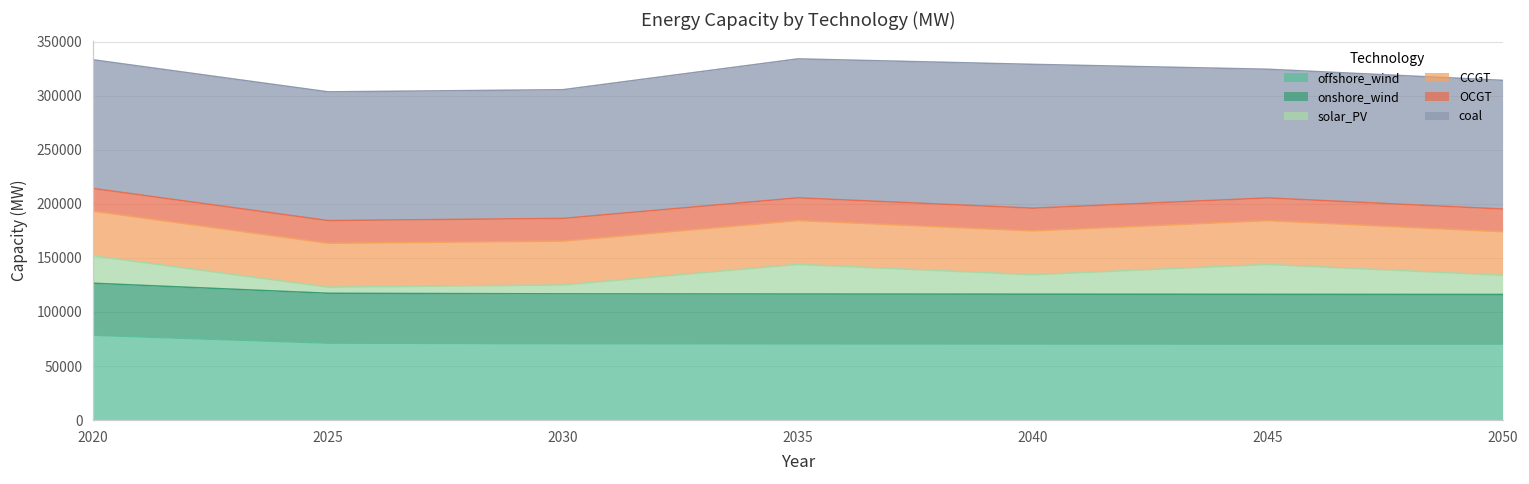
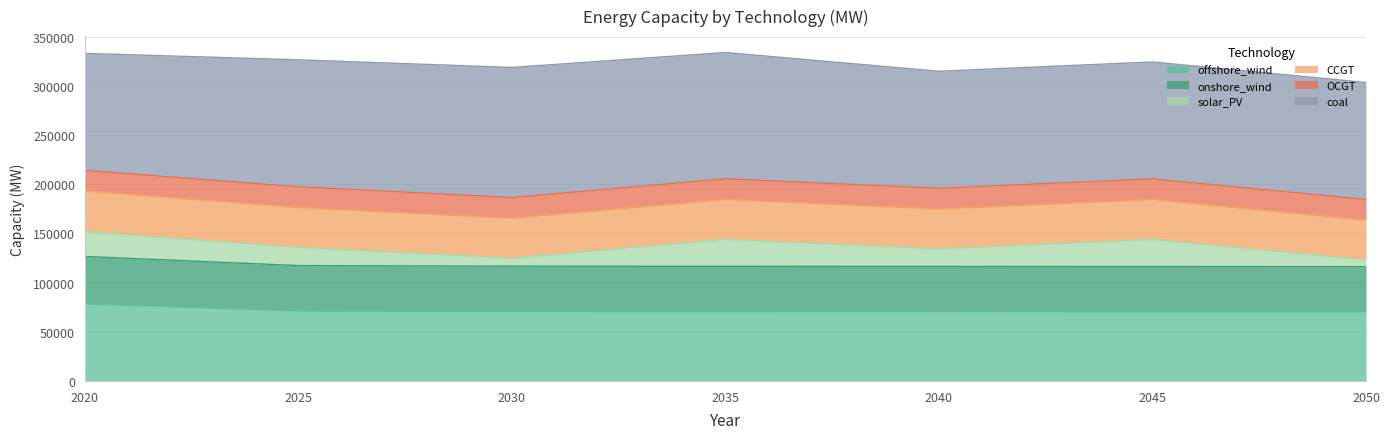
solar_PV, 2025: 10000 -> 20000
coal, 2025: 120000 -> 130000
coal, 2030: 120000 -> 130000
coal, 2040: 130000 -> 120000
solar_PV, 2050: 20000 -> 10000
